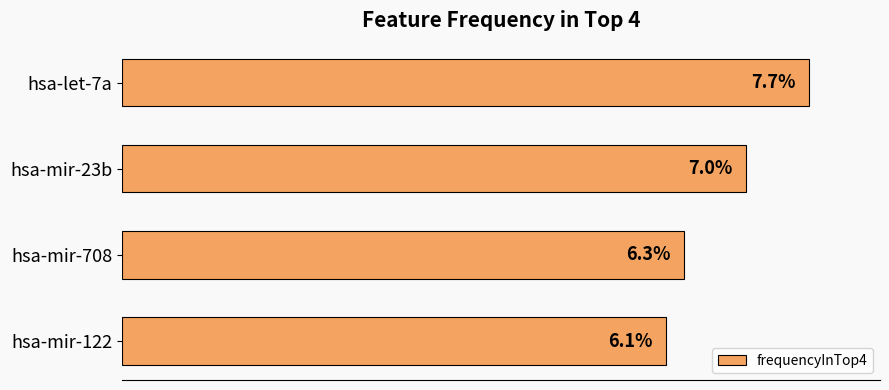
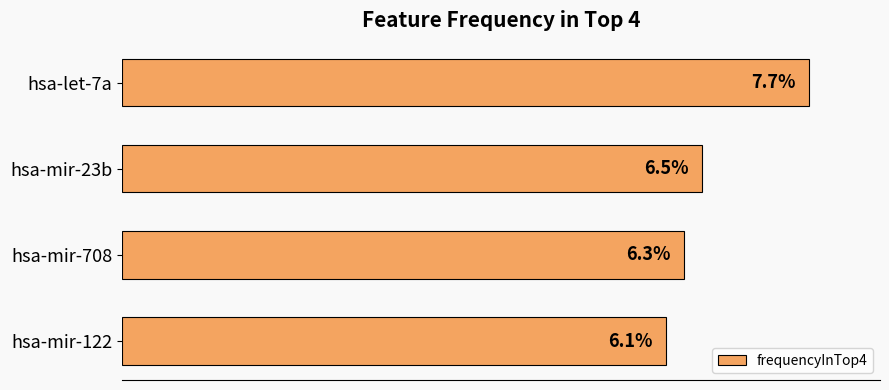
hsa-mir-23b: 7.0% -> 6.5%
